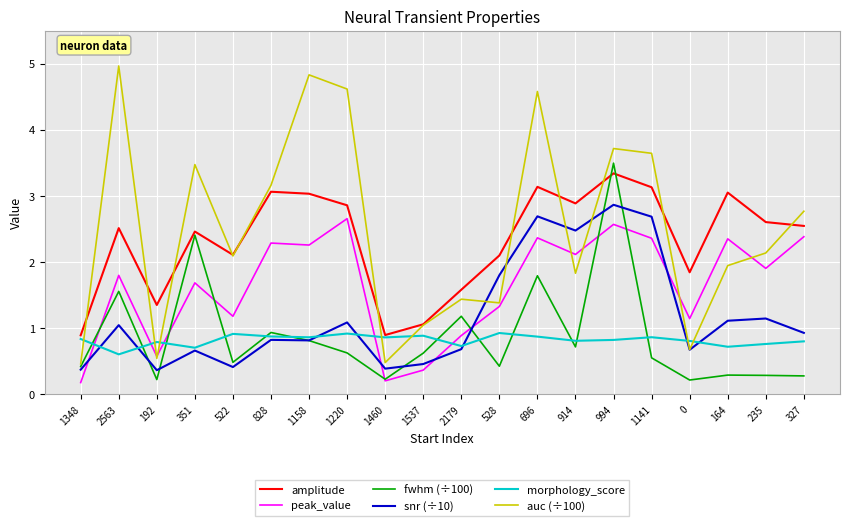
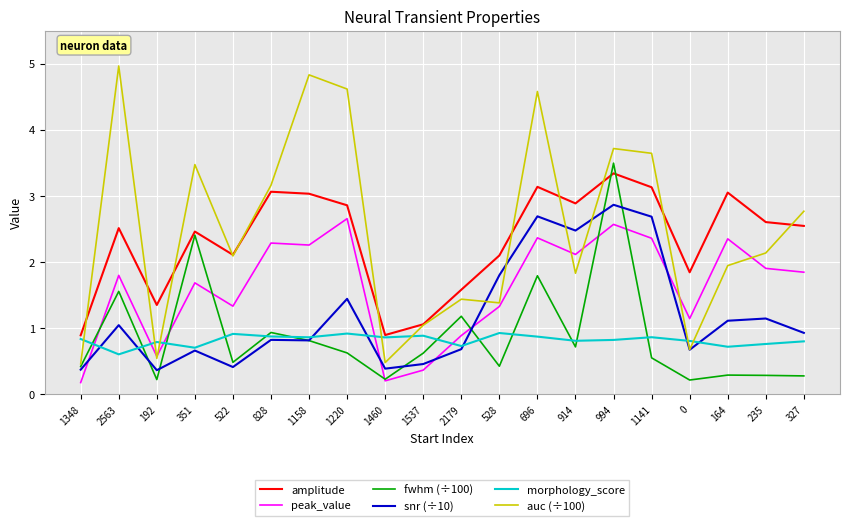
peak_value, 522: 1.2 -> 1.3
snr (÷10), 1220: 1.1 -> 1.4
peak_value, 327: 2.4 -> 1.8
